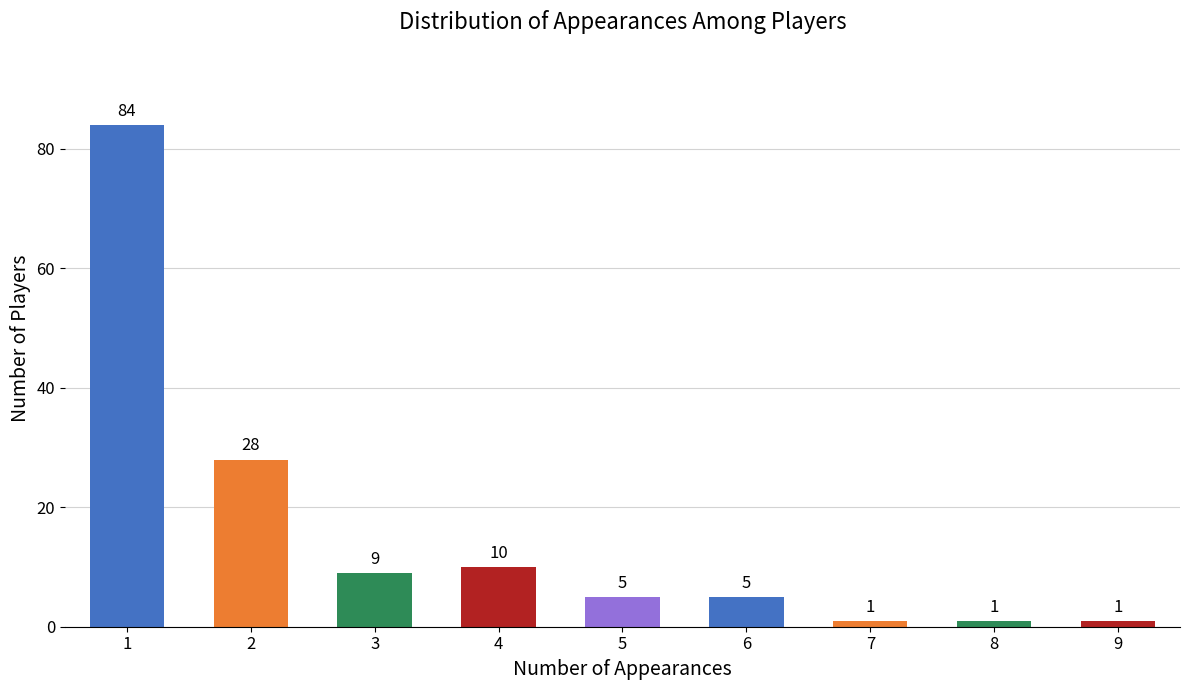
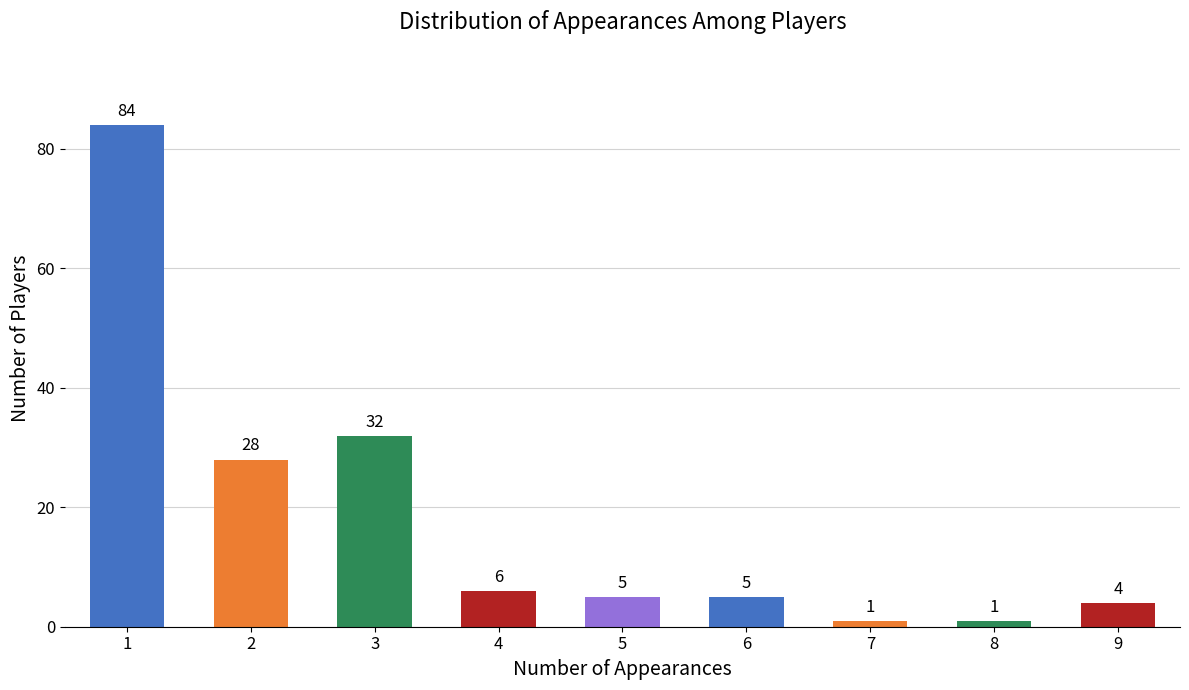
3: 9 -> 32
4: 10 -> 6
9: 1 -> 4
